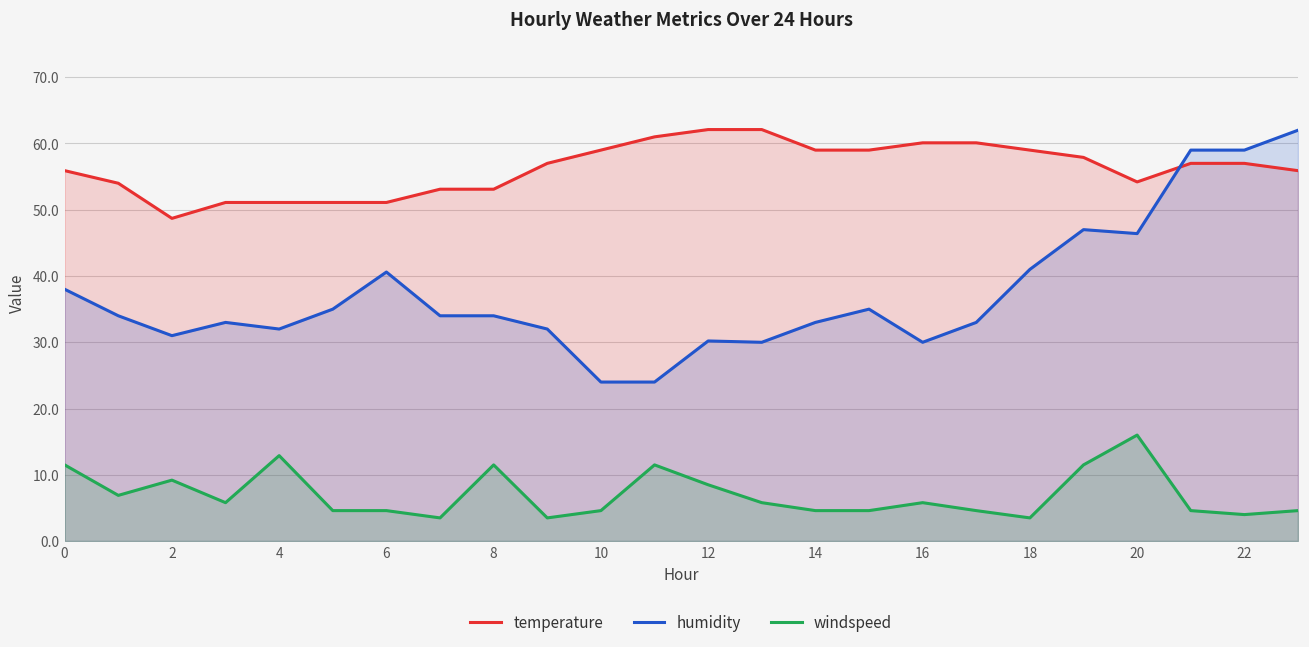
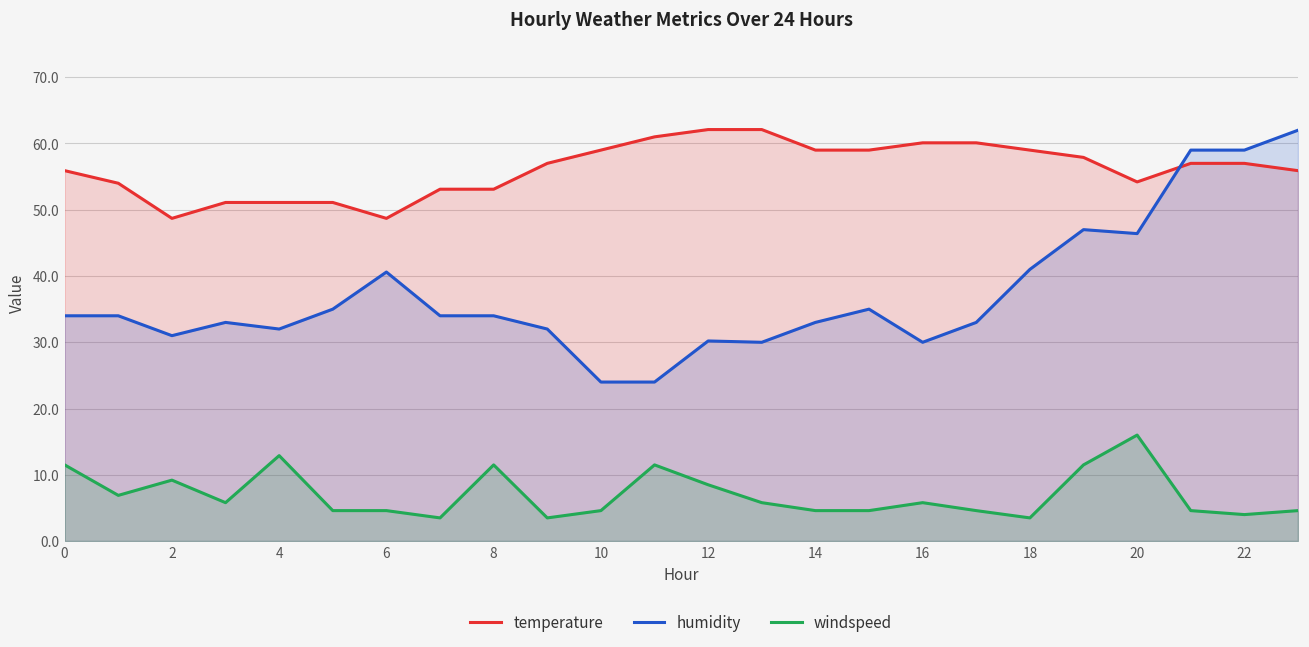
humidity, 0: 38 -> 34
temperature, 6: 51 -> 49
